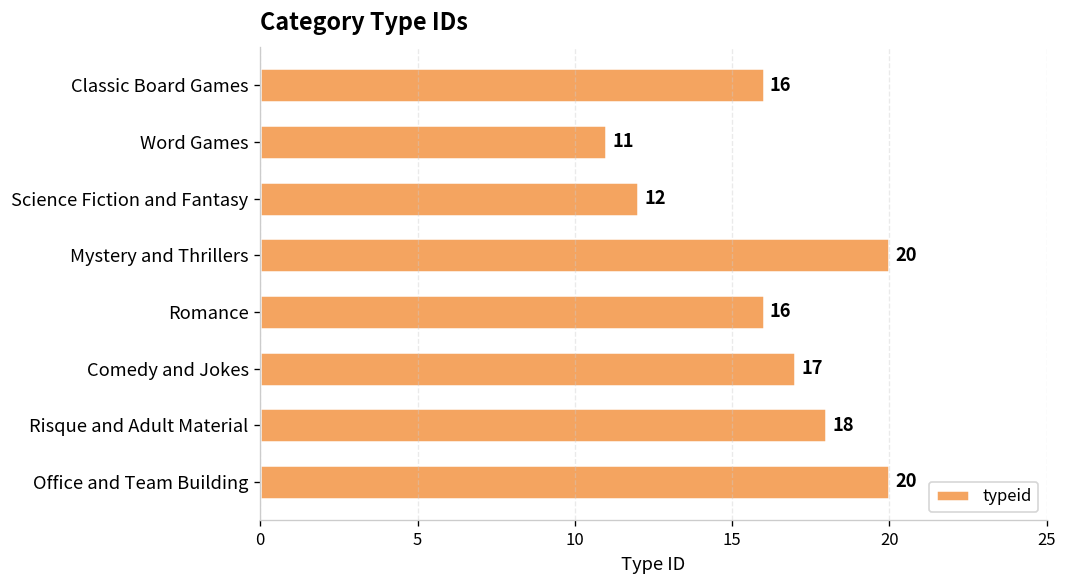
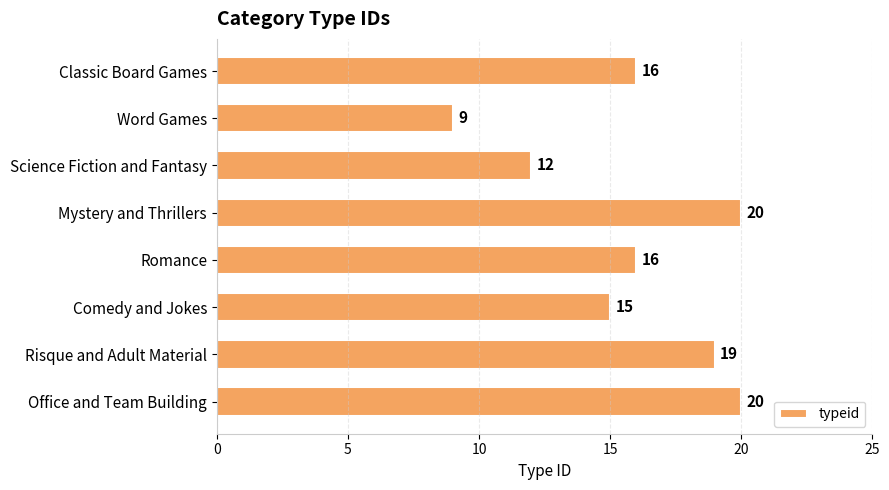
Word Games: 11 -> 9
Comedy and Jokes: 17 -> 15
Risque and Adult Material: 18 -> 19
